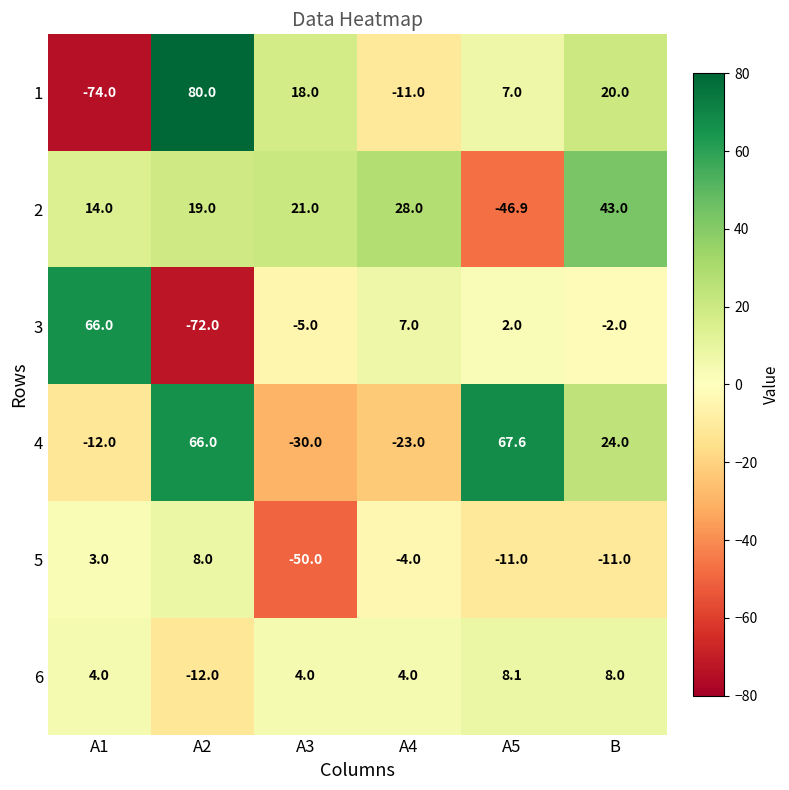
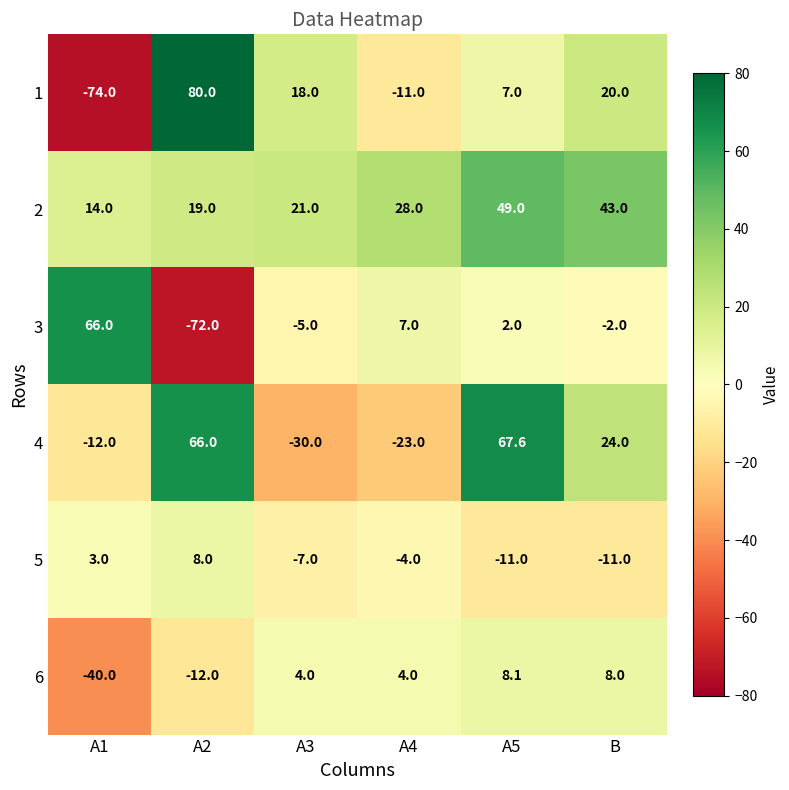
2, A5: -46.9 -> 49.0
5, A3: -50.0 -> -7.0
6, A1: 4.0 -> -40.0
